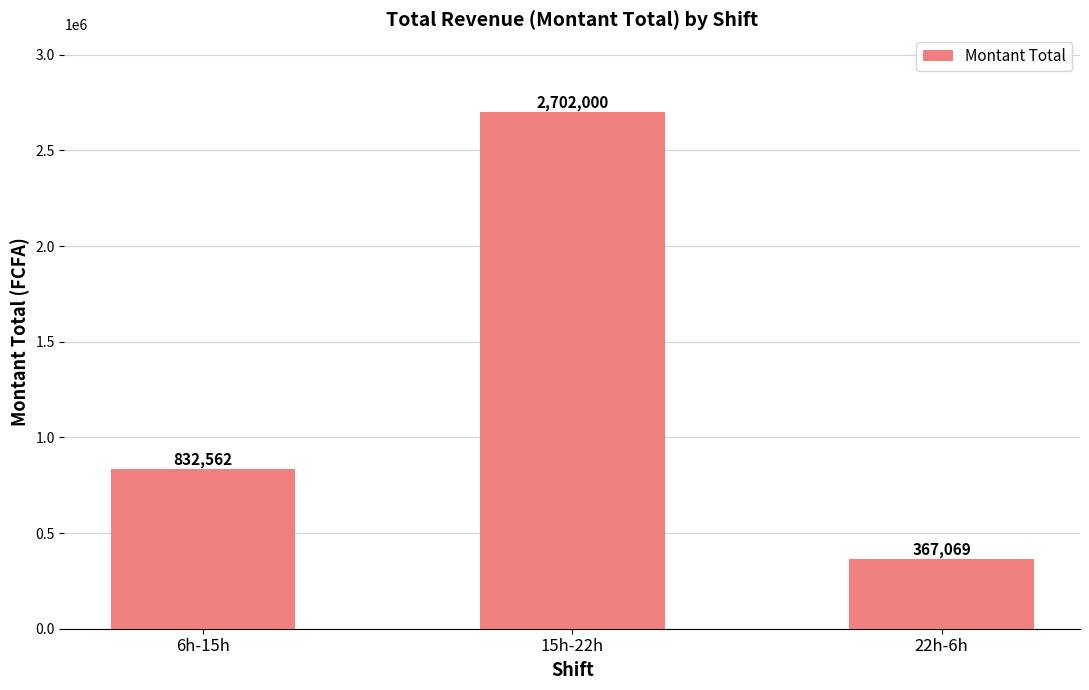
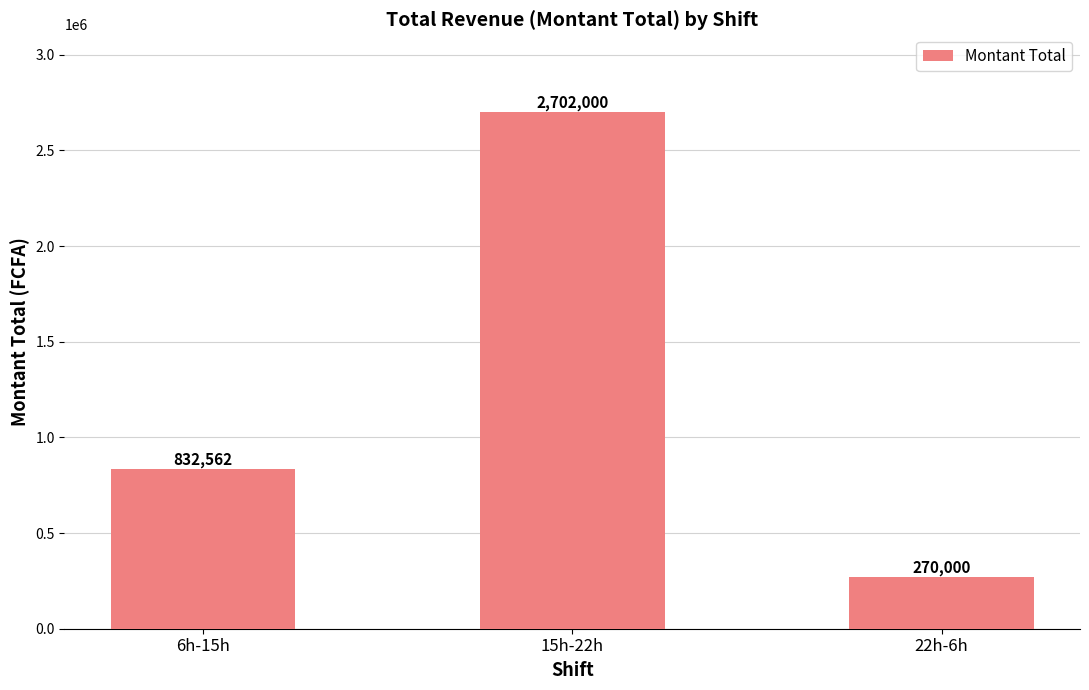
22h-6h: 367,069 -> 270,000
